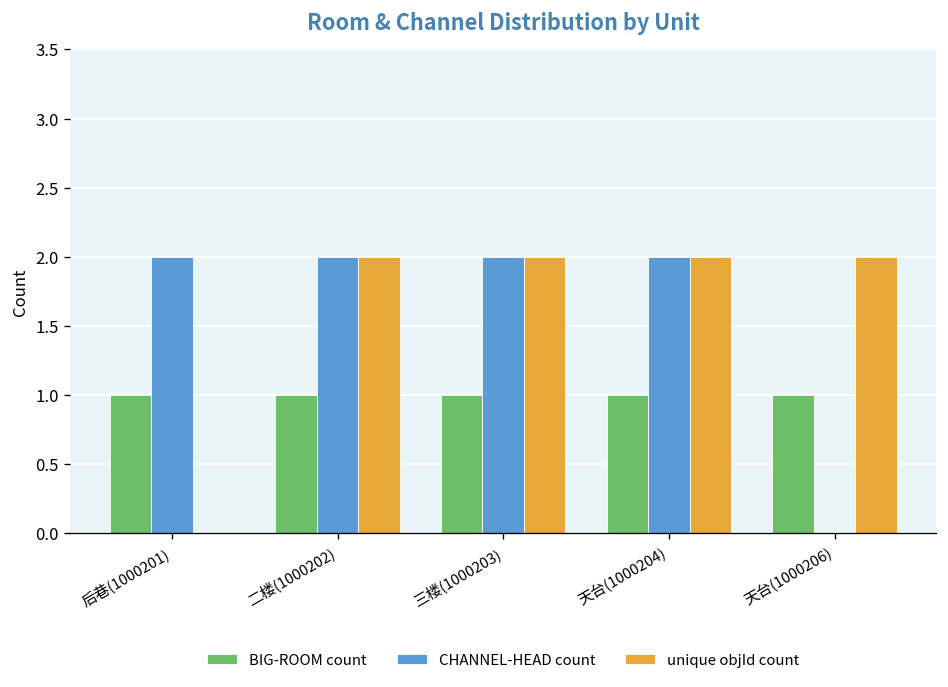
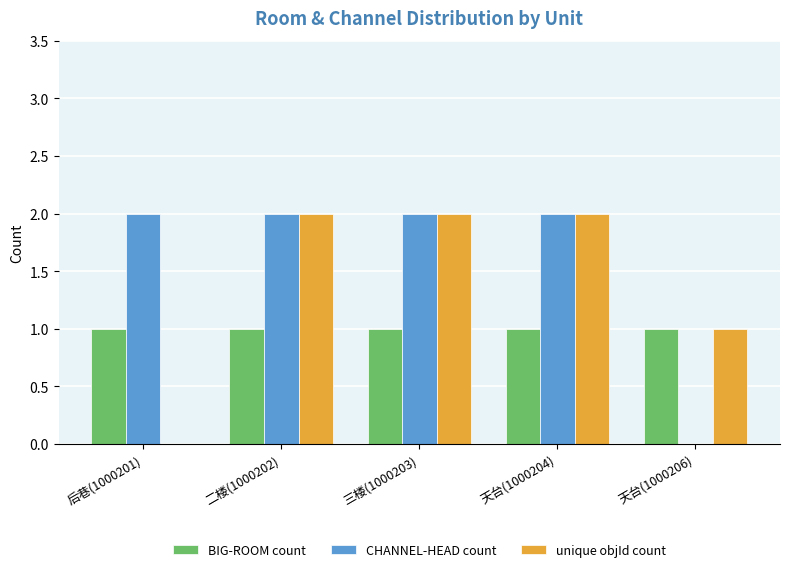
unique objId count, 天台(1000206): 2 -> 1
